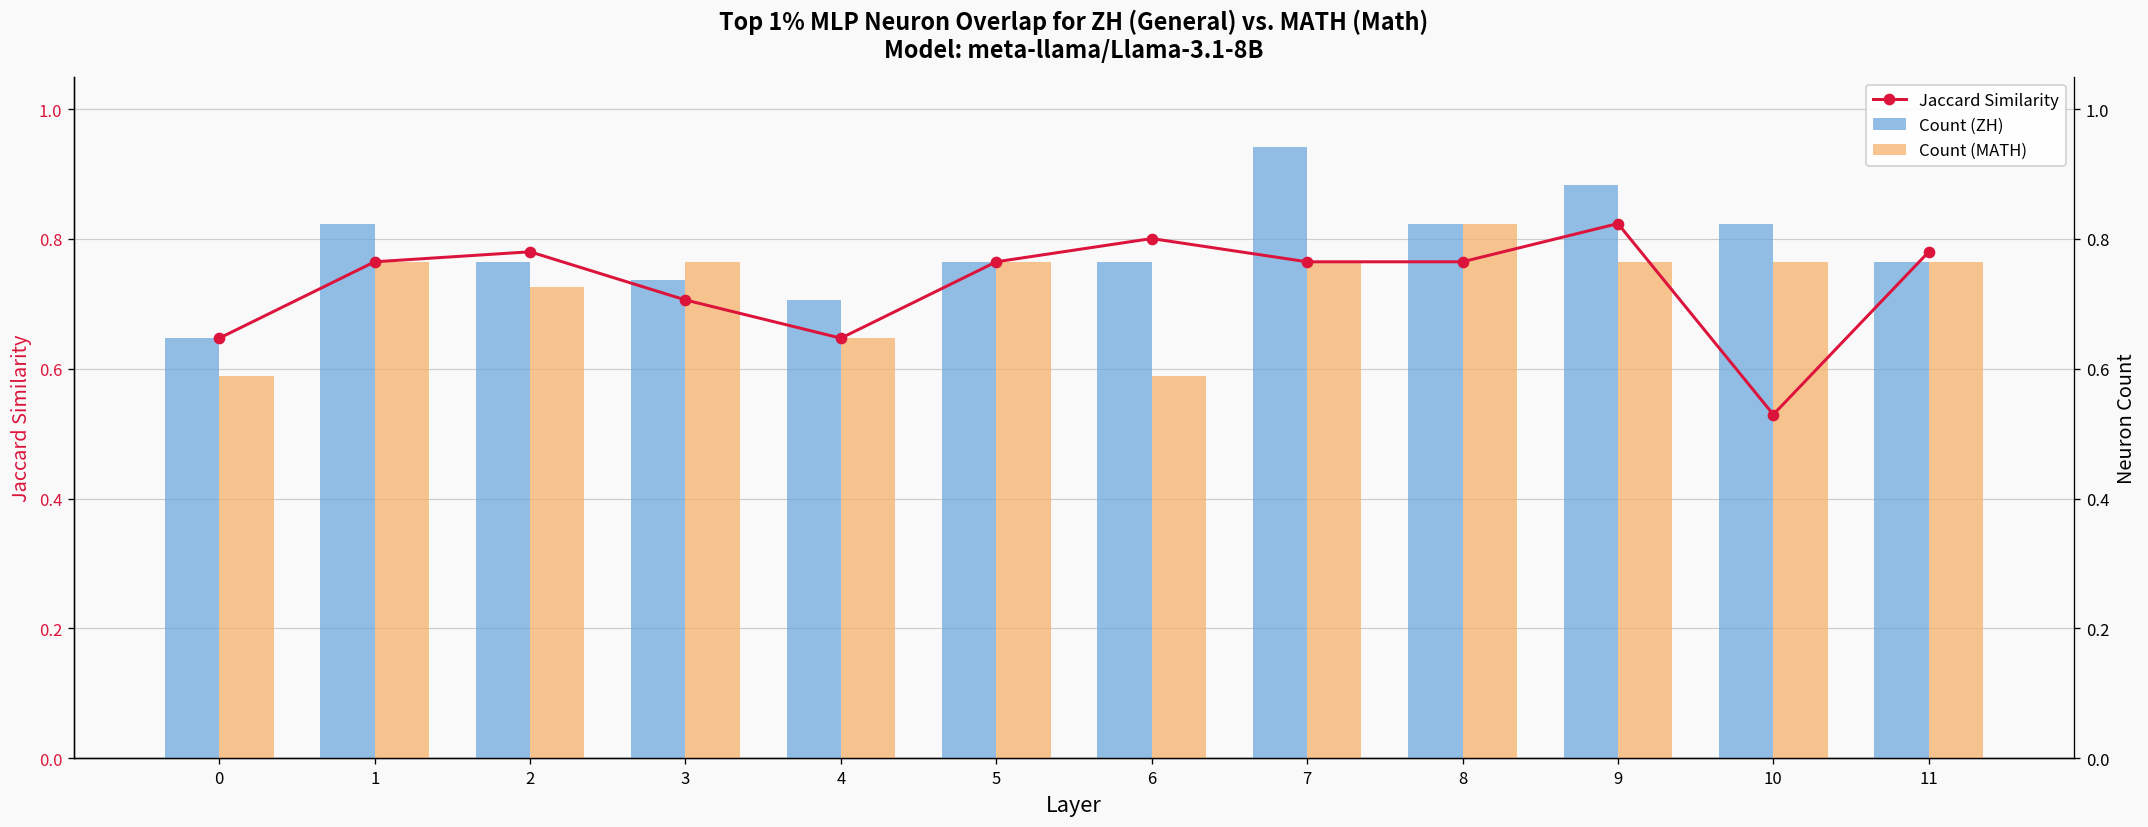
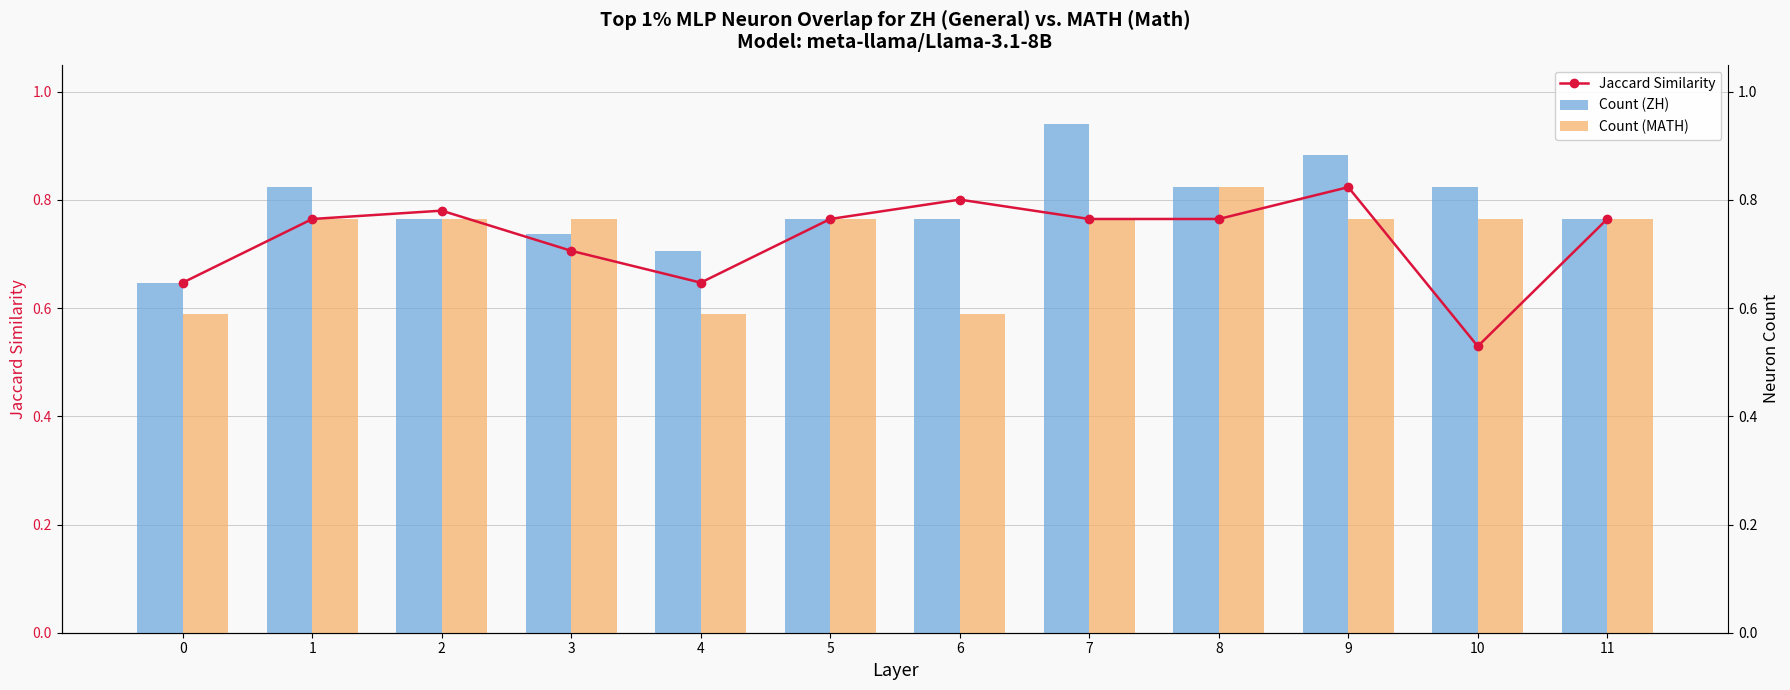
Count (MATH), 2: 0.73 -> 0.76
Count (MATH), 4: 0.65 -> 0.59
Jaccard Similarity, 11: 0.78 -> 0.76
